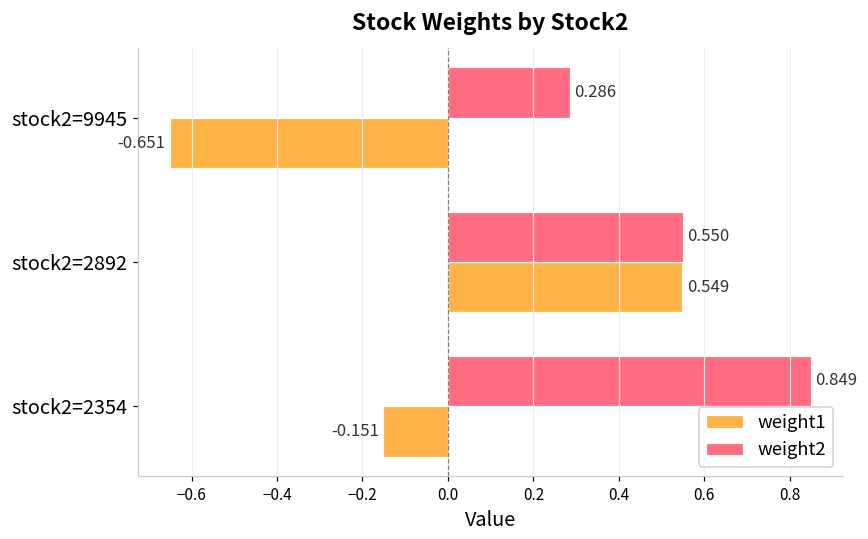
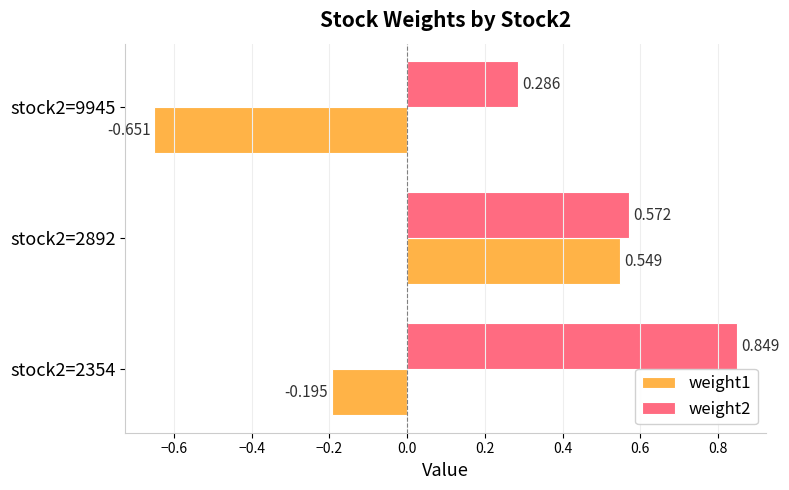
weight2, stock2=2892: 0.550 -> 0.572
weight1, stock2=2354: -0.151 -> -0.195
